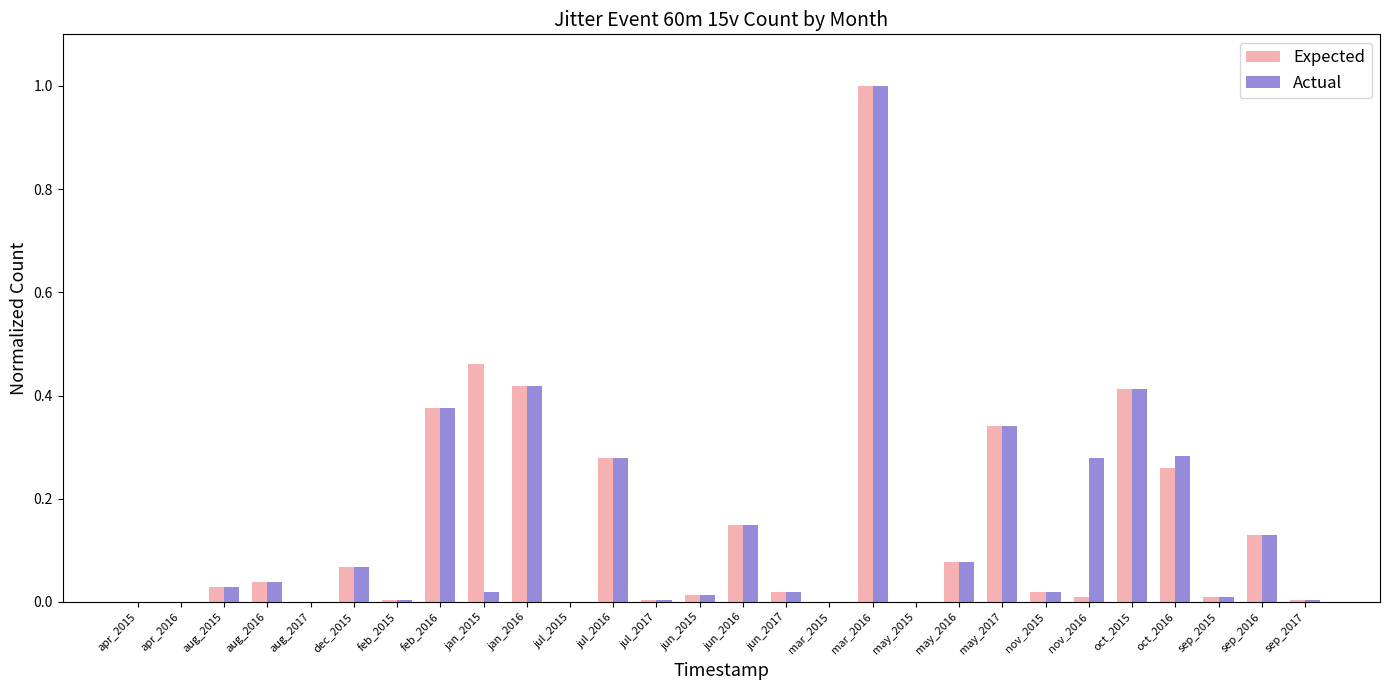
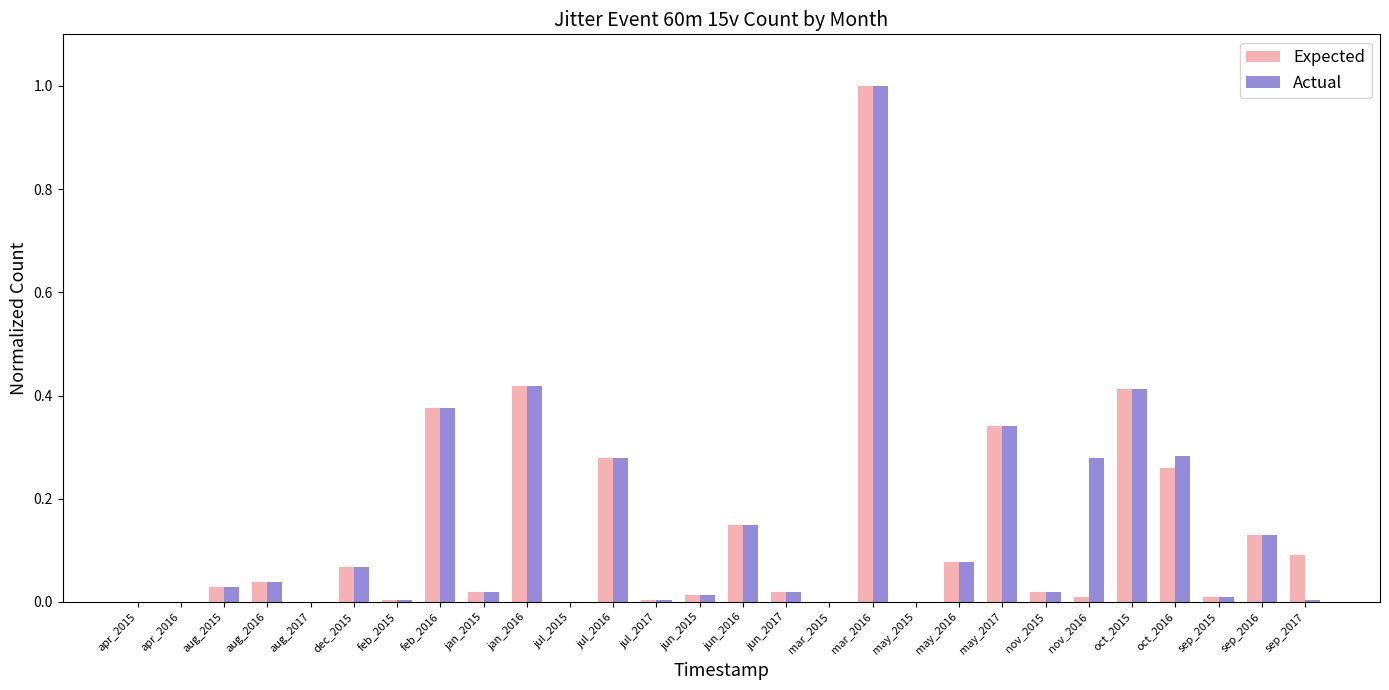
Expected, jan_2015: 0.46 -> 0.02
Expected, sep_2017: 0.00 -> 0.09
